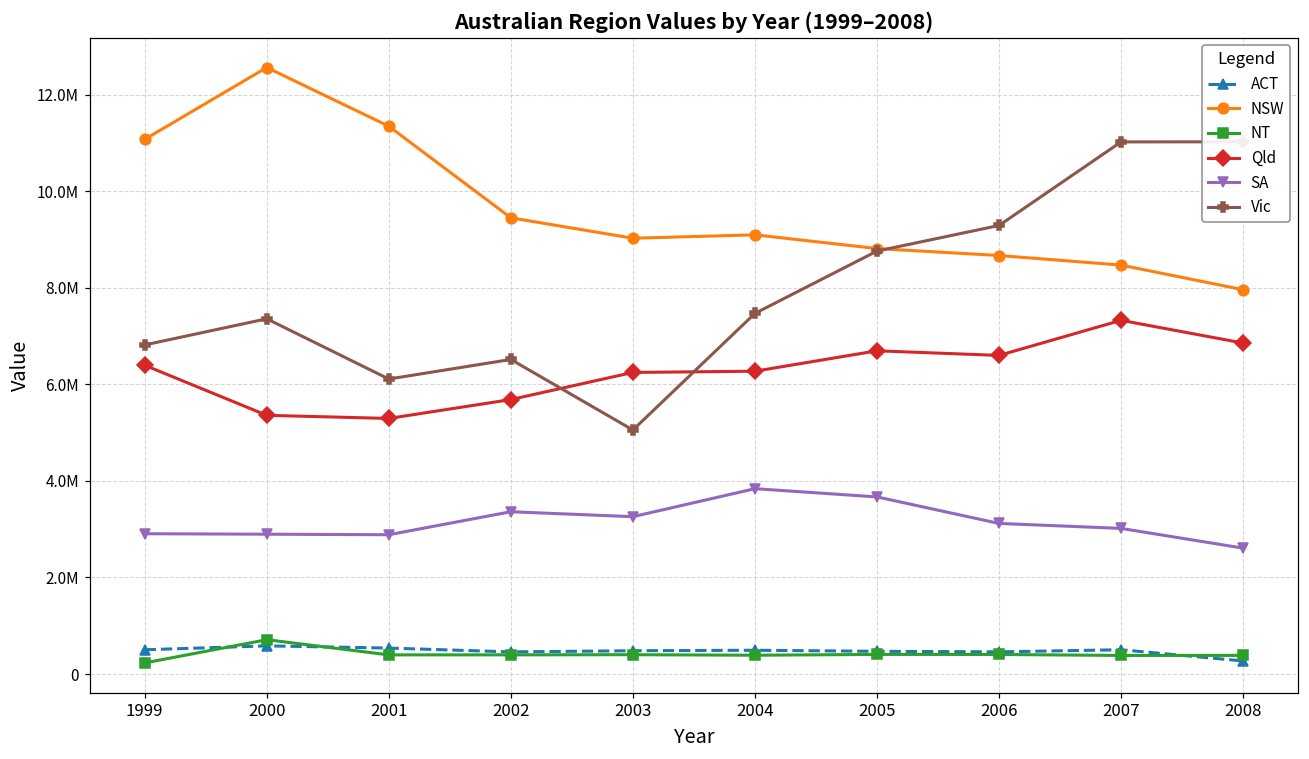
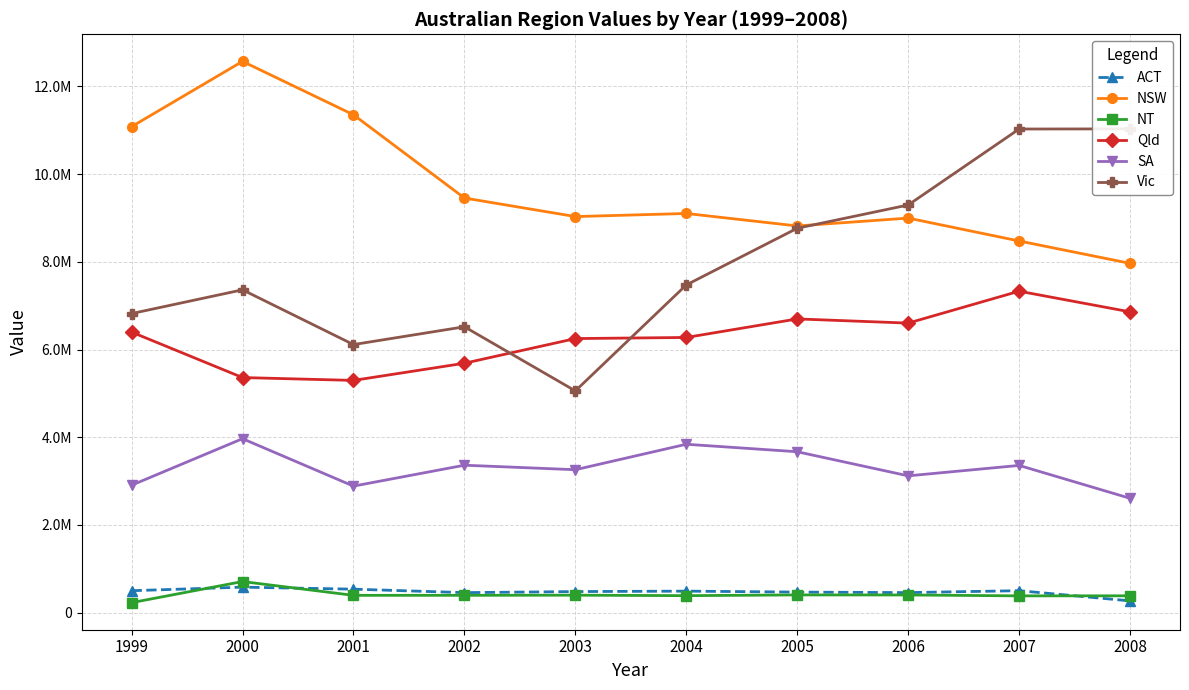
SA, 2000: 2900000 -> 4000000
NSW, 2006: 8700000 -> 9000000
SA, 2007: 3000000 -> 3400000
